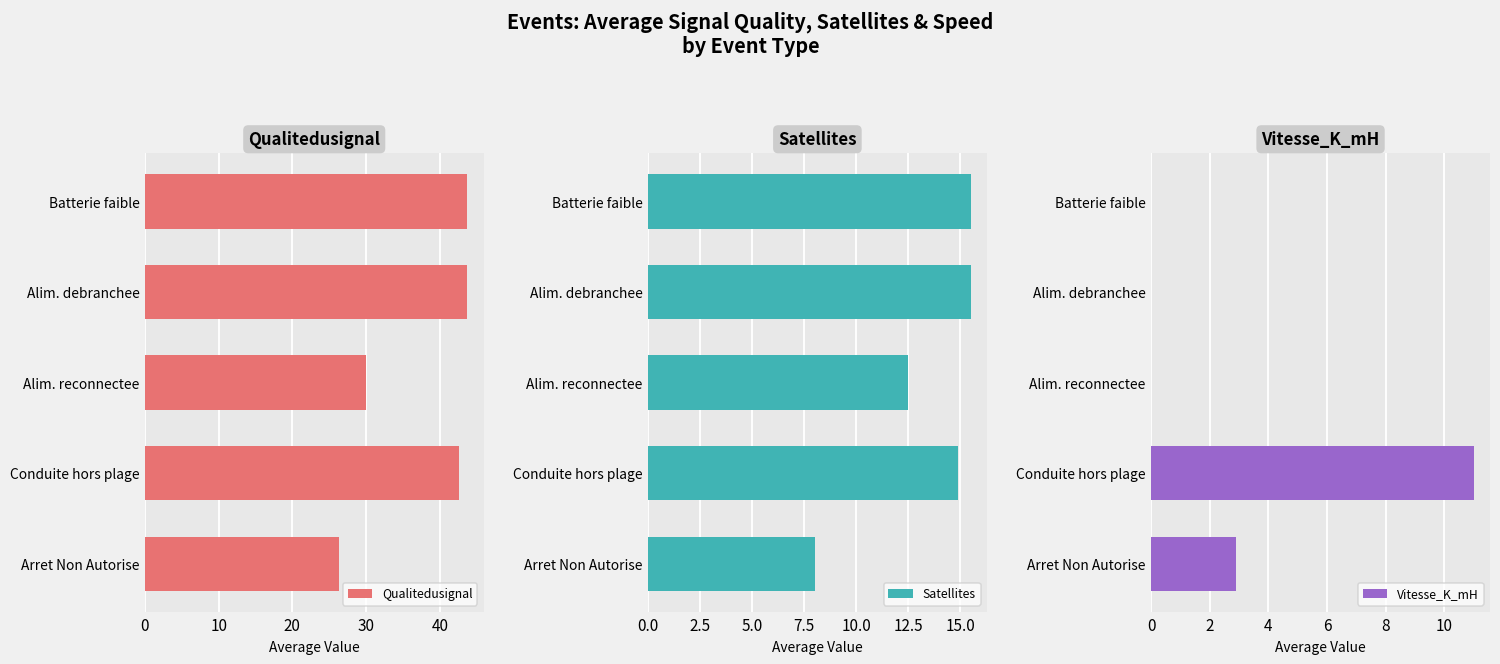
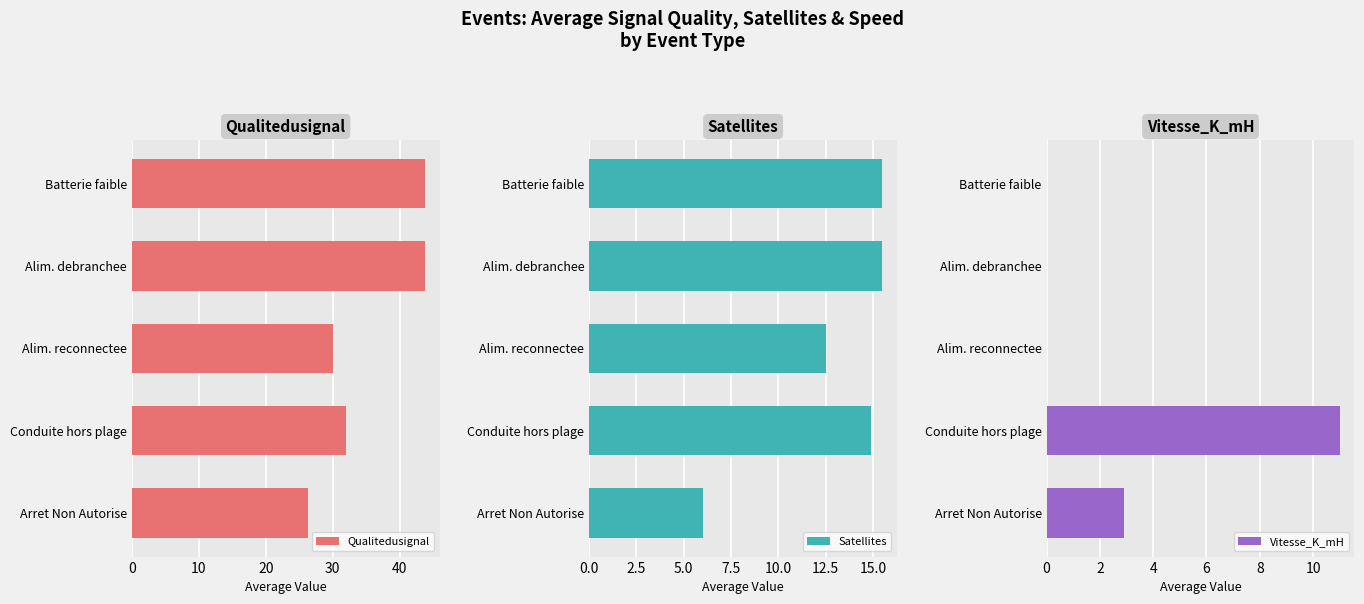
Qualitedusignal, Conduite hors plage: 43 -> 32
Satellites, Arret Non Autorise: 8 -> 6
